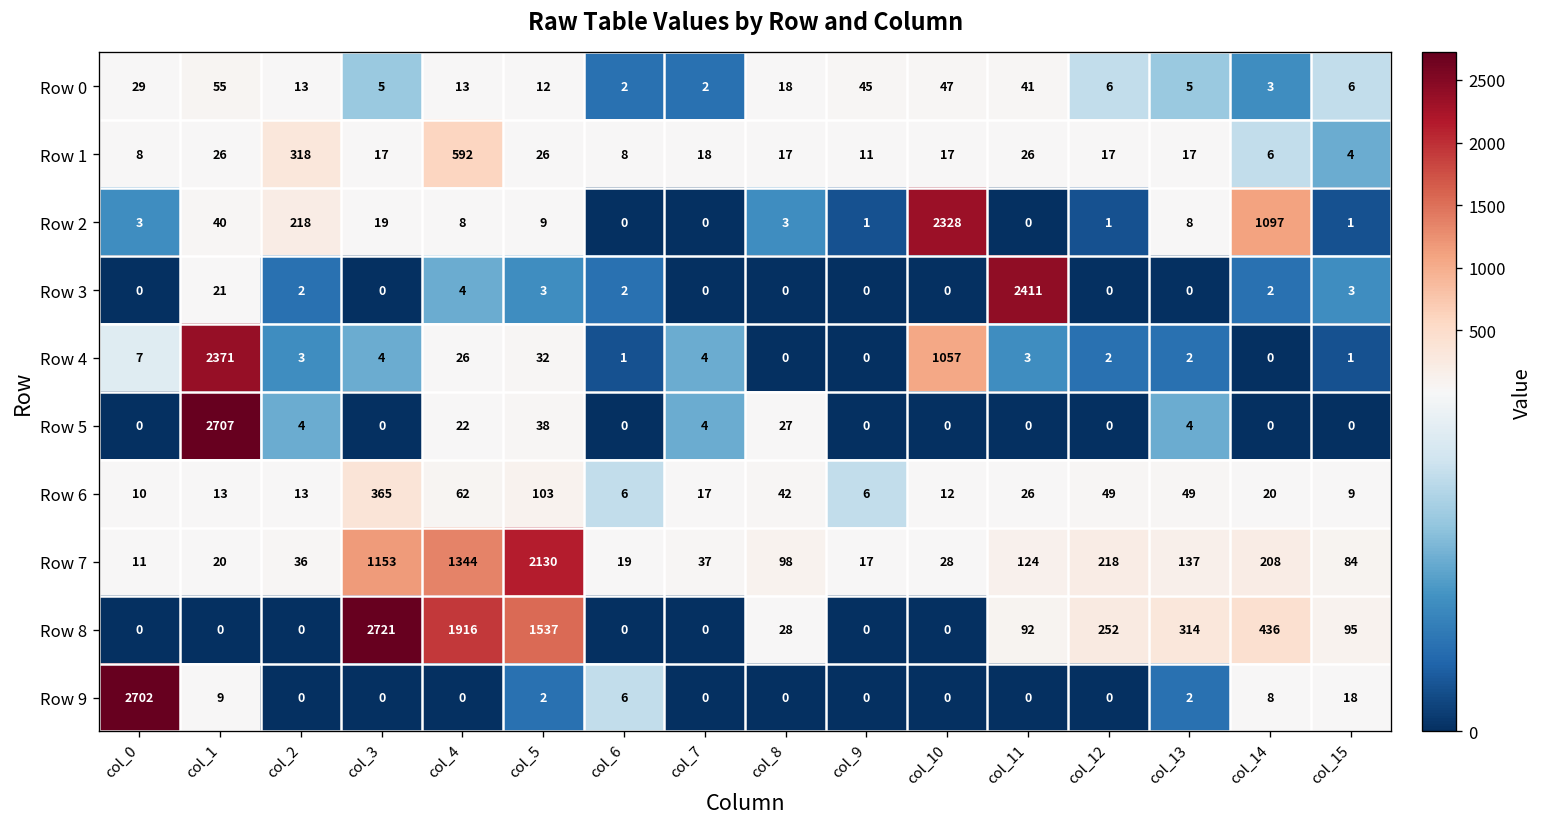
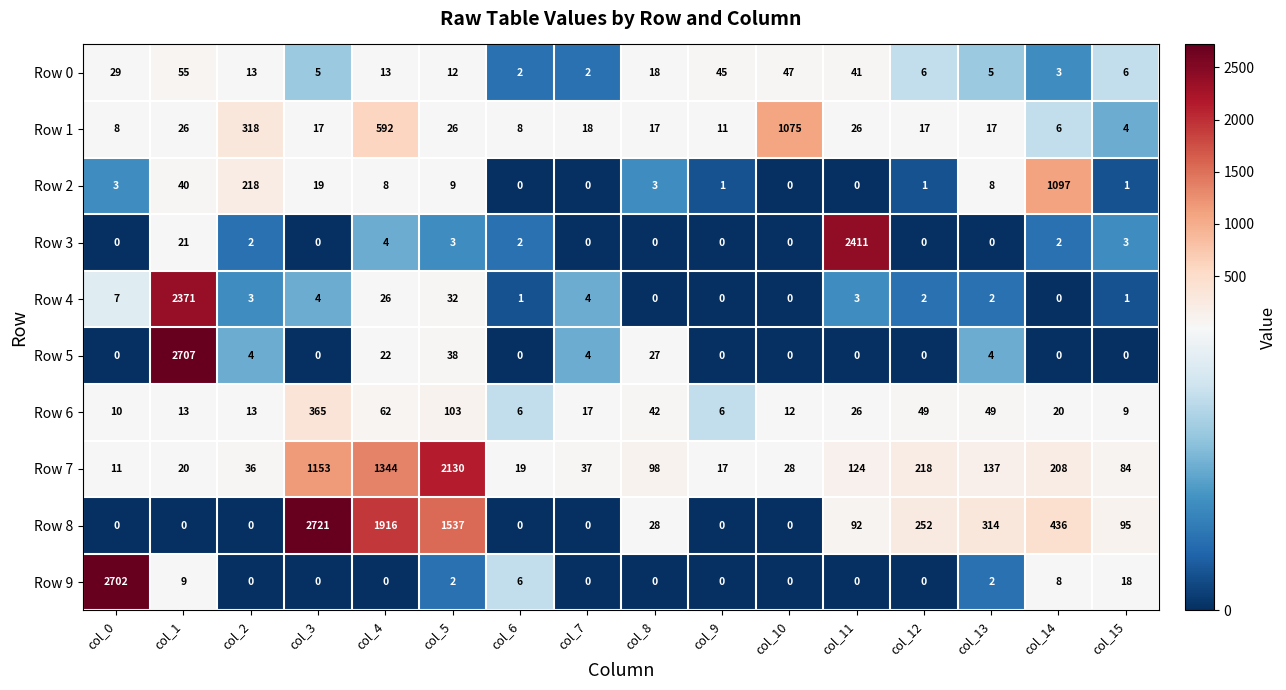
Row 1, col_10: 17 -> 1075
Row 2, col_10: 2328 -> 0
Row 4, col_10: 1057 -> 0
